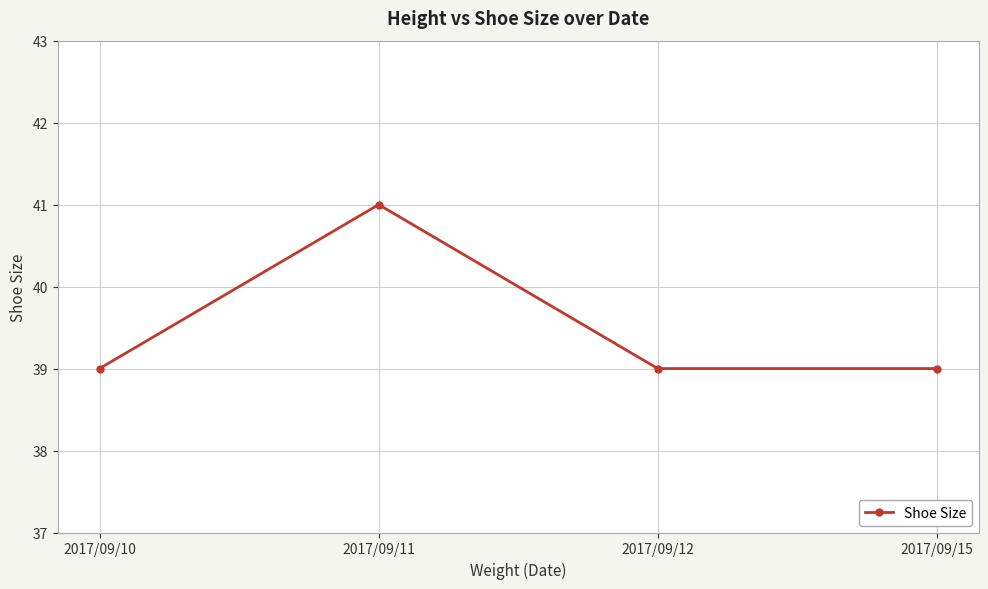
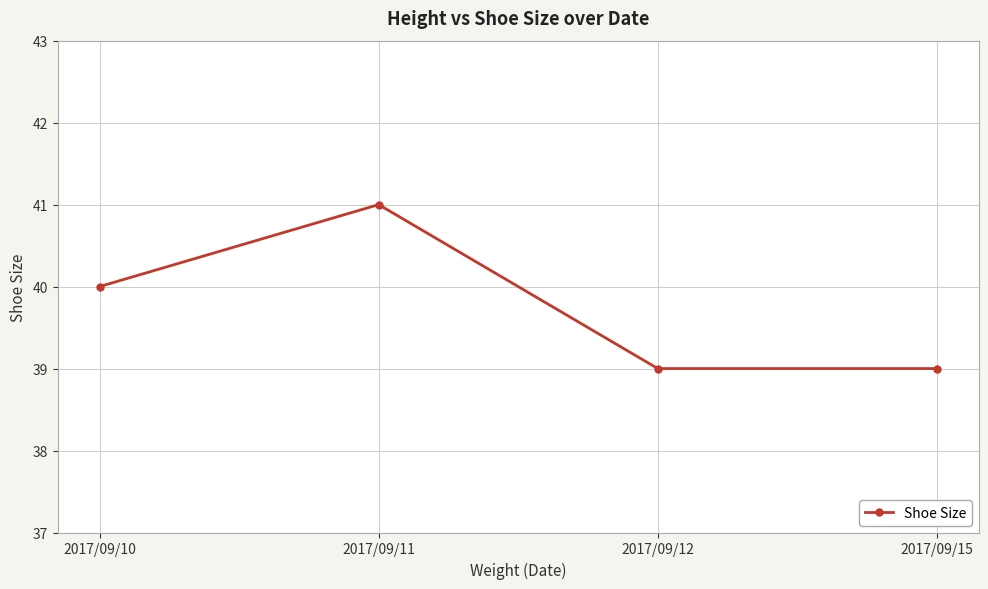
2017/09/10: 39 -> 40
